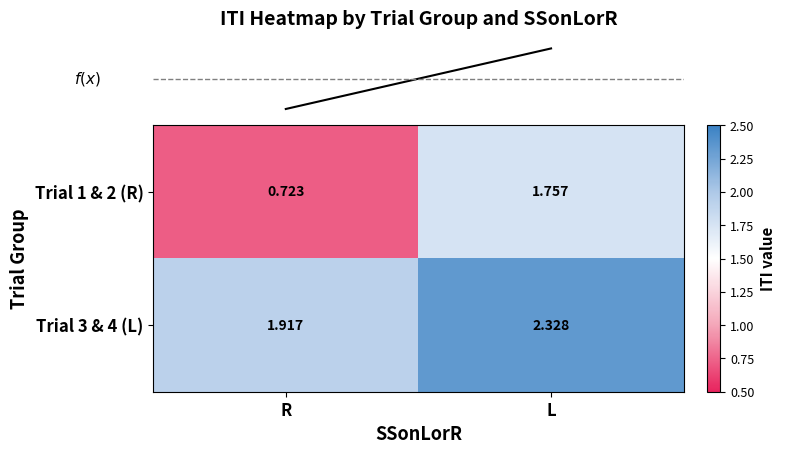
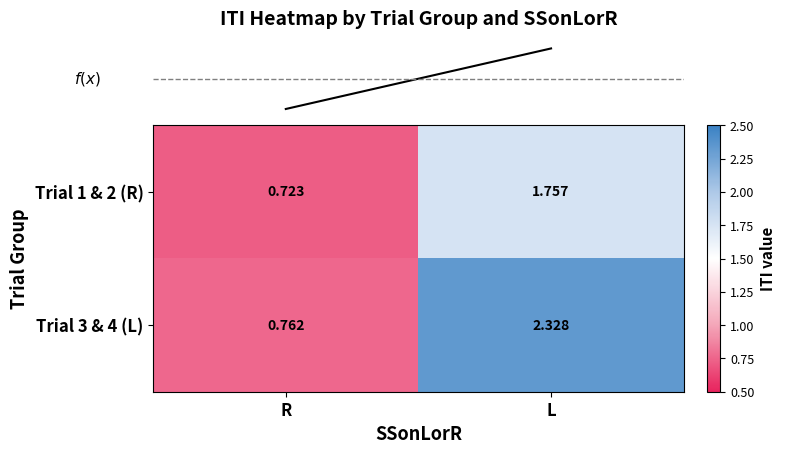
Trial 3 & 4 (L), R: 1.917 -> 0.762
